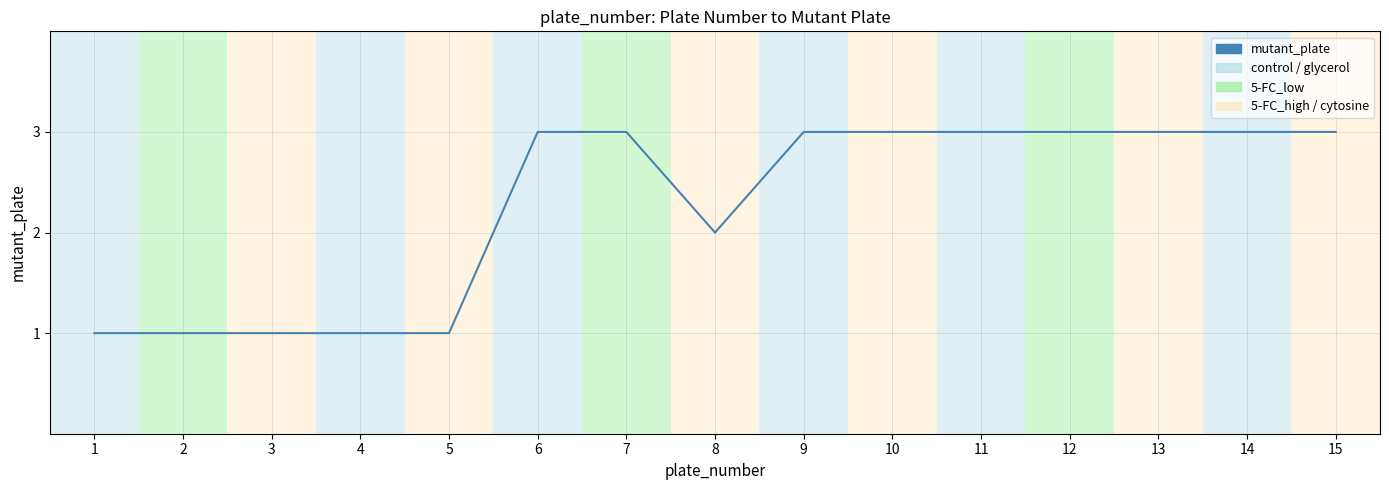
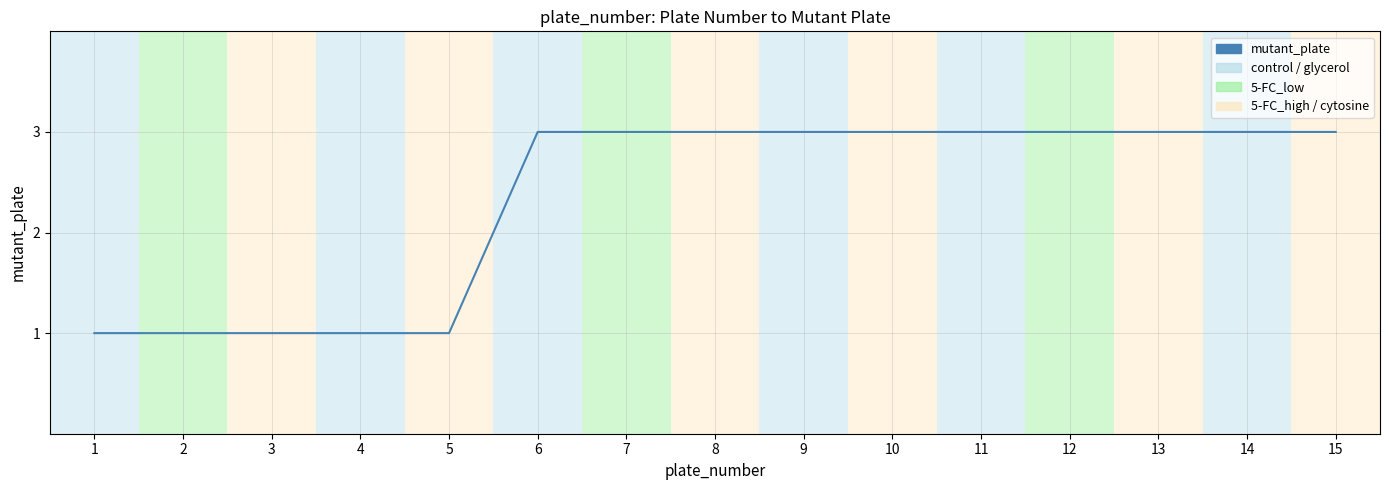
8: 2 -> 3
